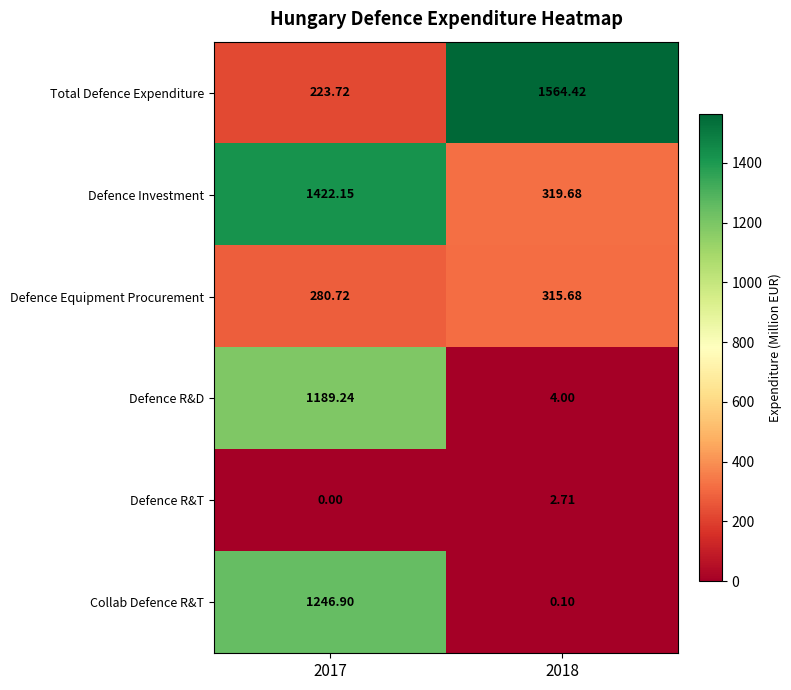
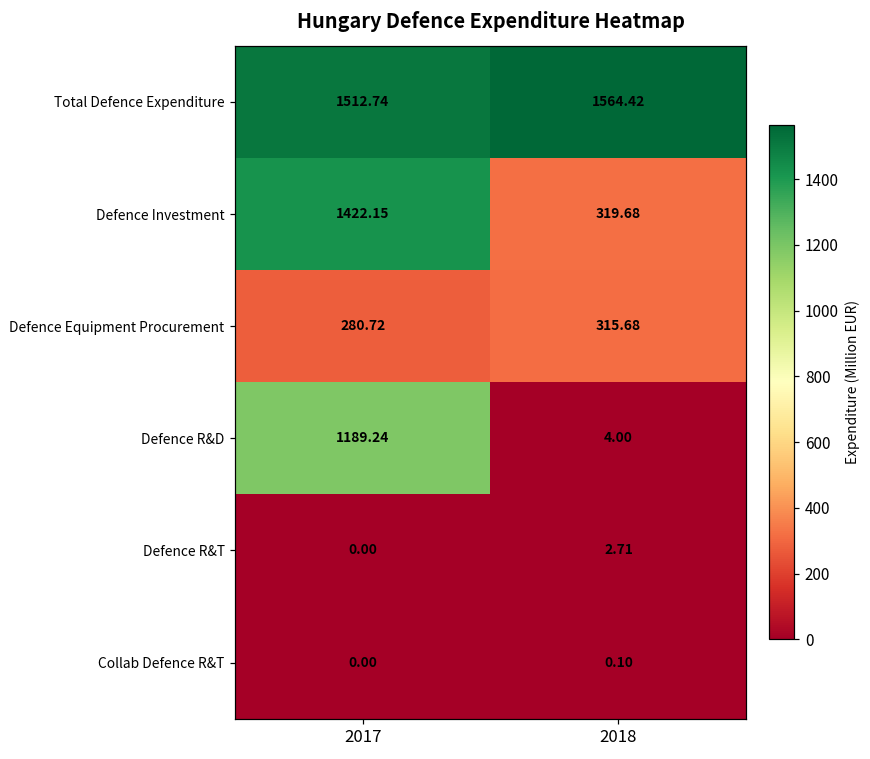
Total Defence Expenditure, 2017: 223.72 -> 1512.74
Collab Defence R&T, 2017: 1246.90 -> 0.00
